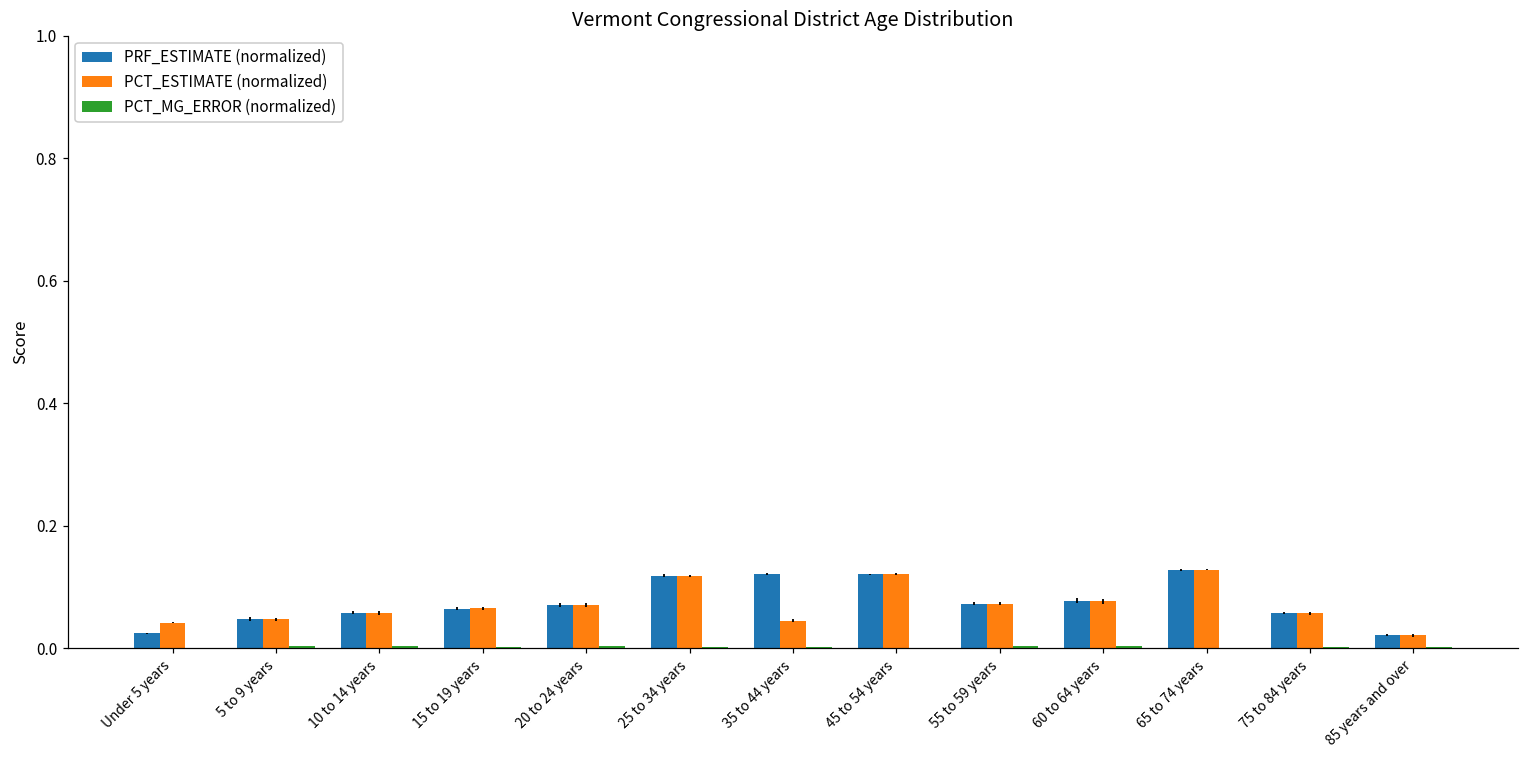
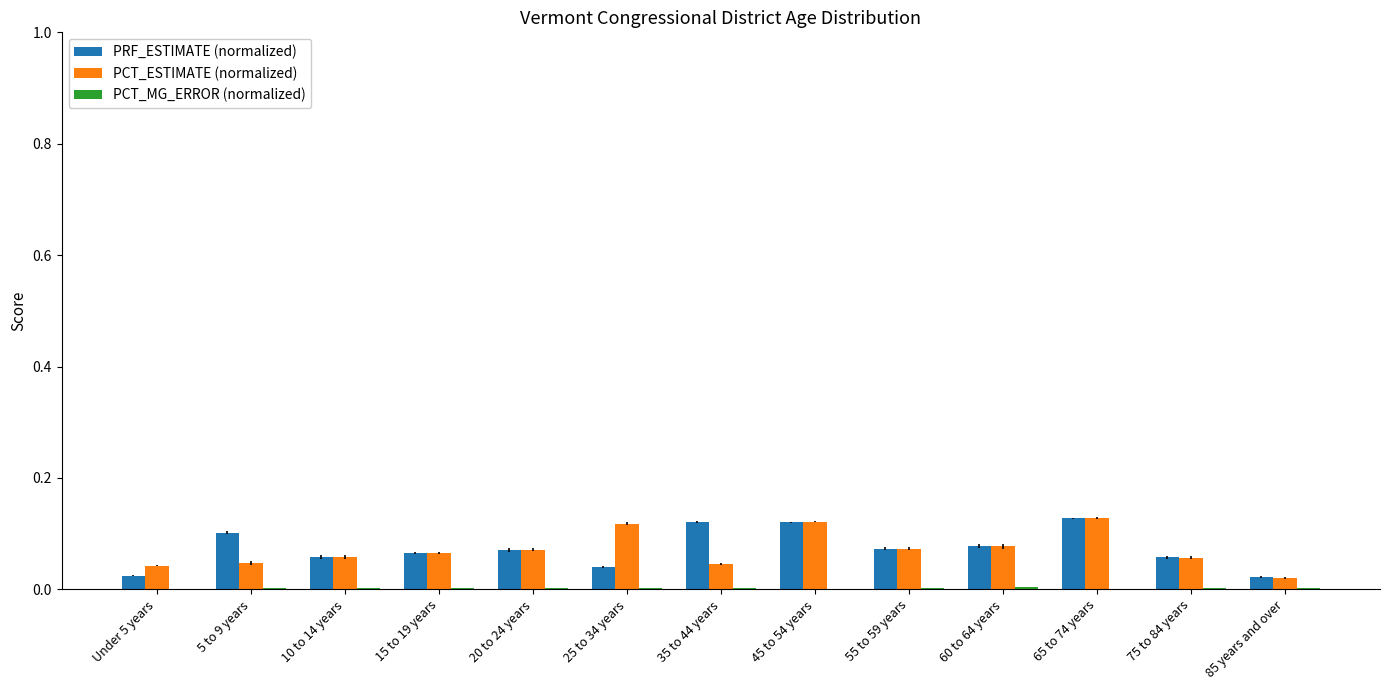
PRF_ESTIMATE (normalized), 5 to 9 years: 0.05 -> 0.10
PRF_ESTIMATE (normalized), 25 to 34 years: 0.12 -> 0.04
